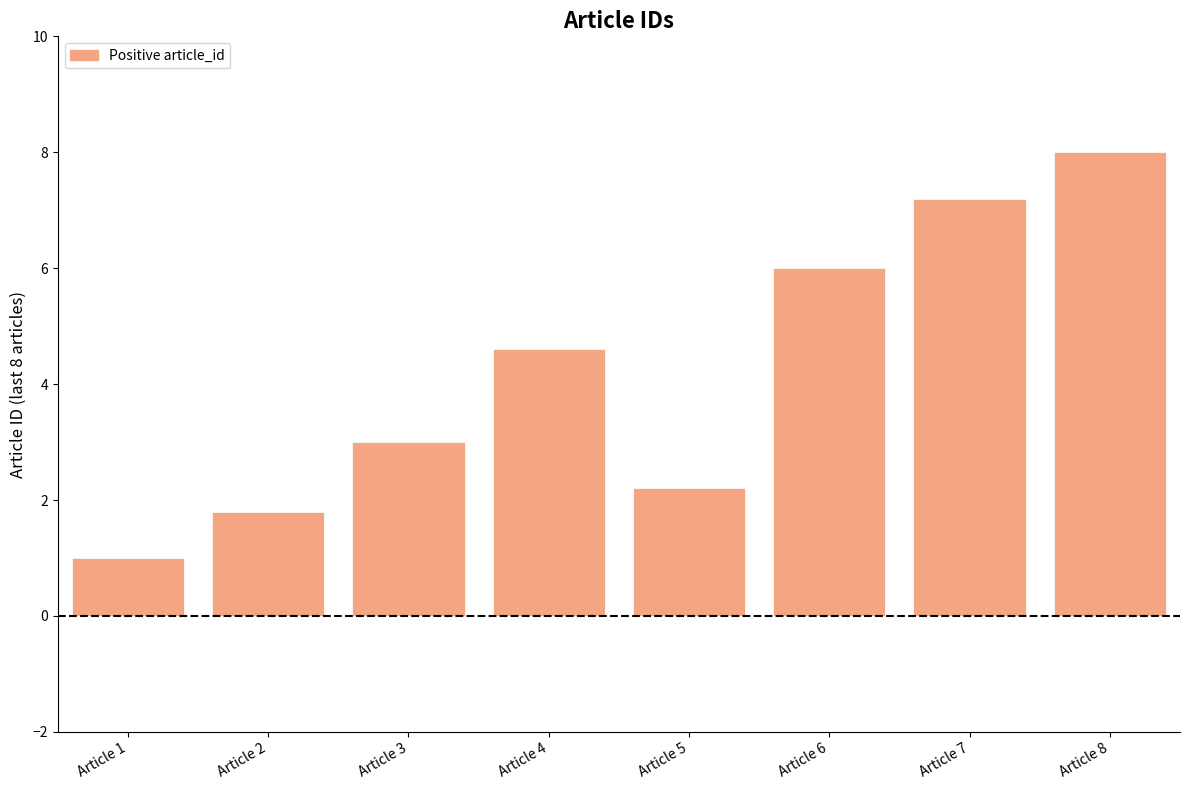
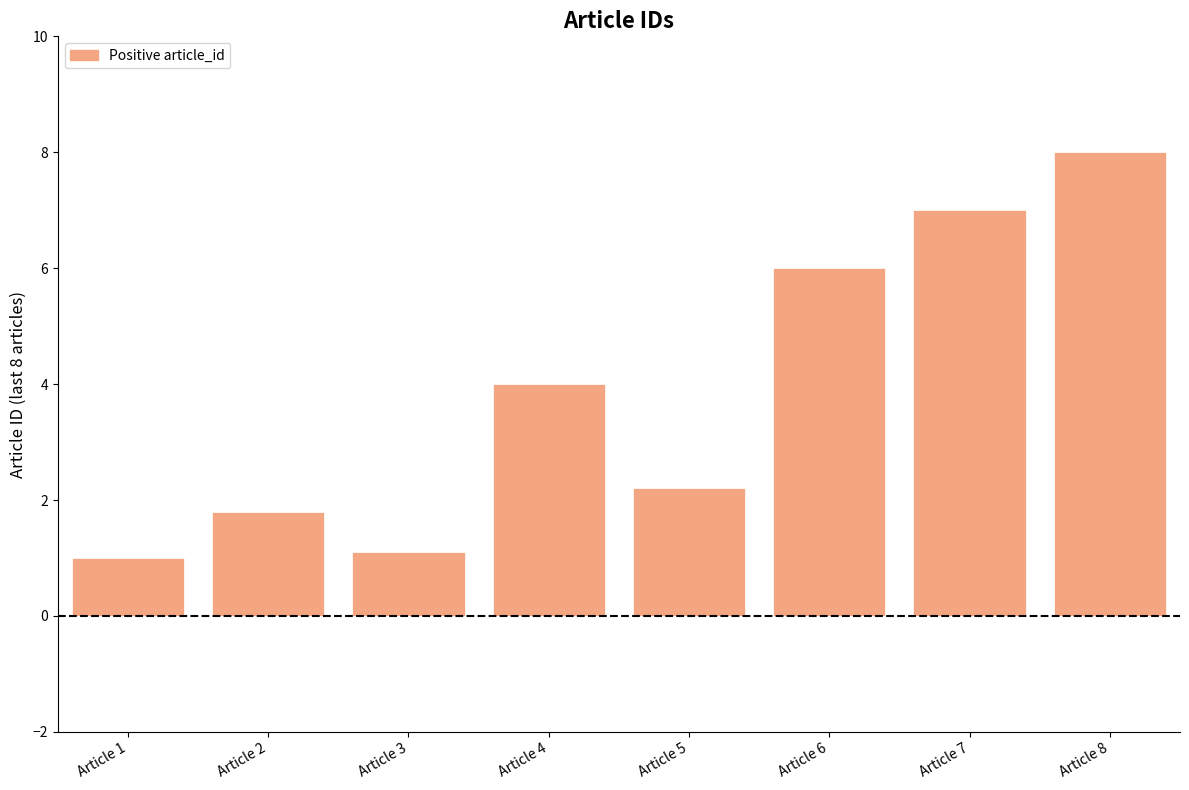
Article 3: 3.0 -> 1.1
Article 4: 4.6 -> 4.0
Article 7: 7.2 -> 7.0
